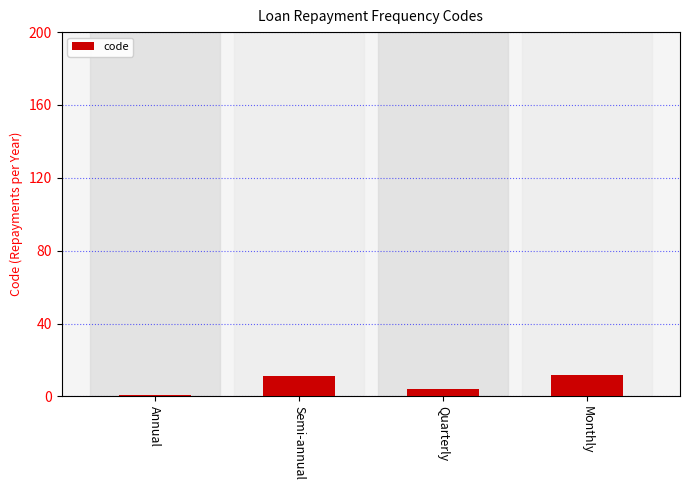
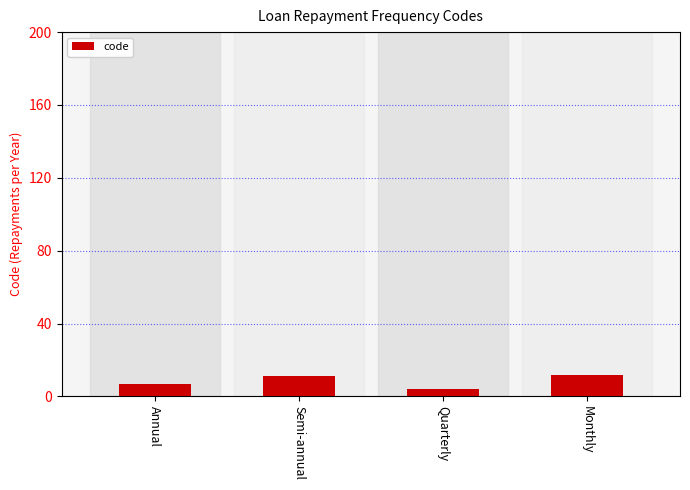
Annual: 1 -> 7
